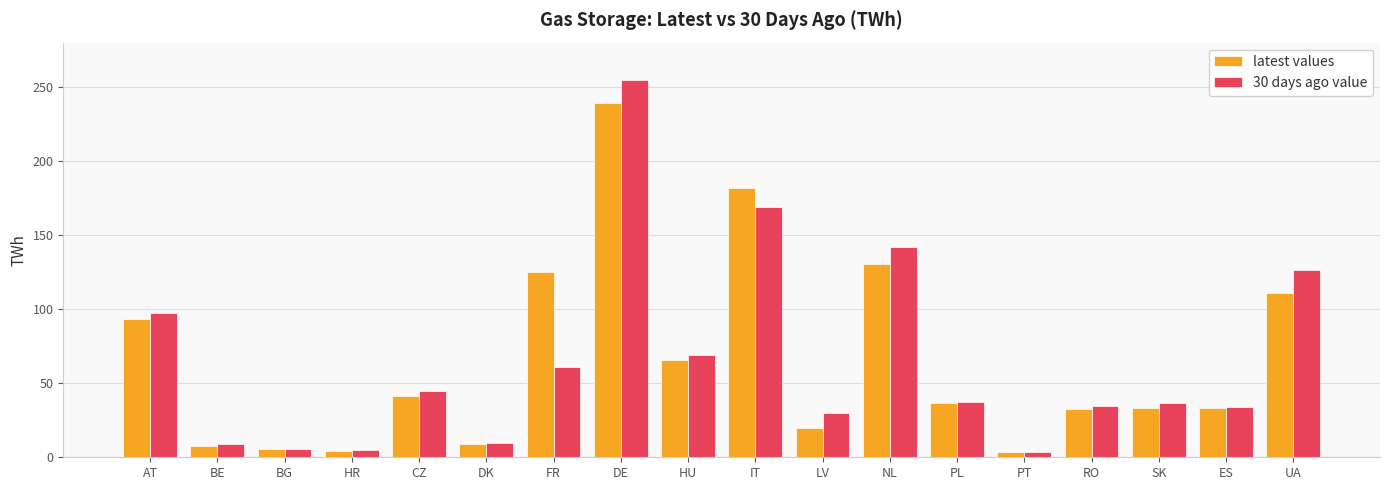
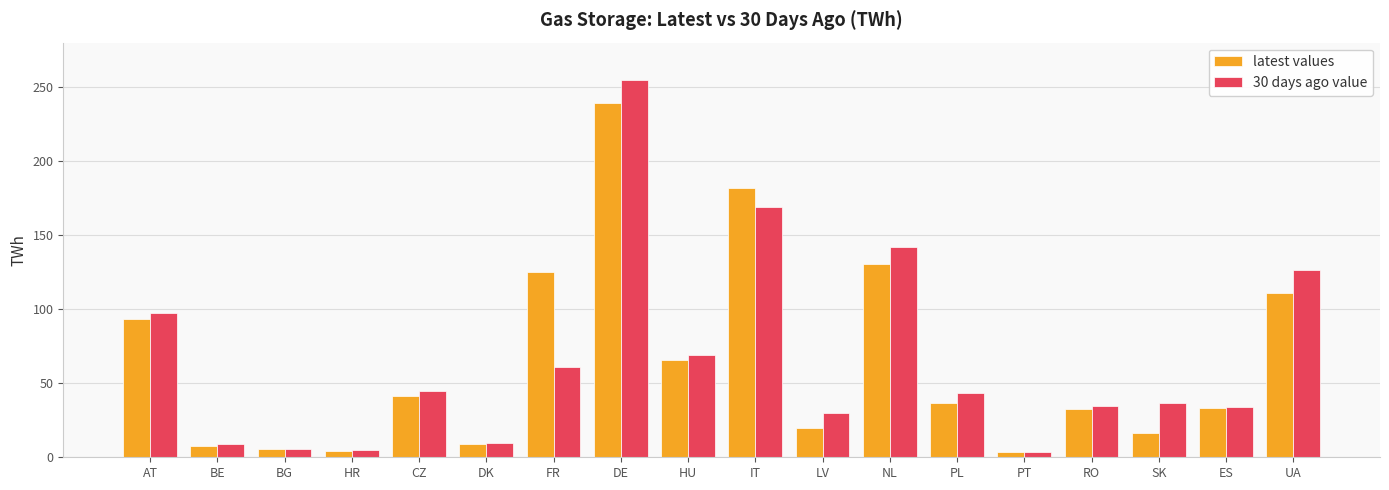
30 days ago value, PL: 37 -> 43
latest values, SK: 33 -> 17
